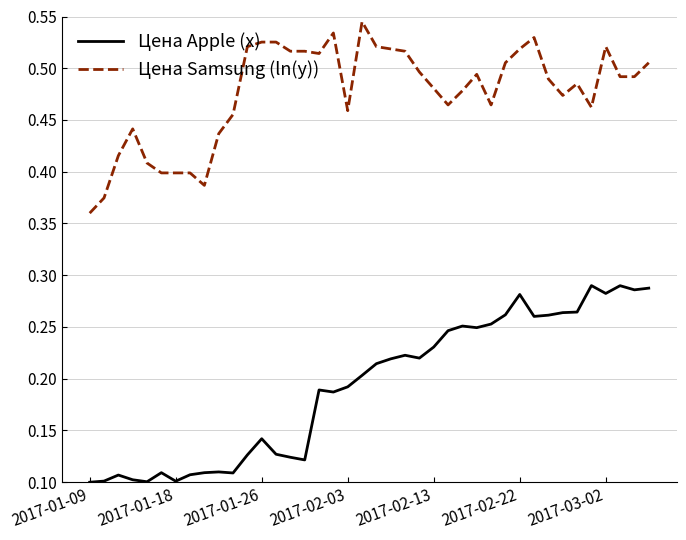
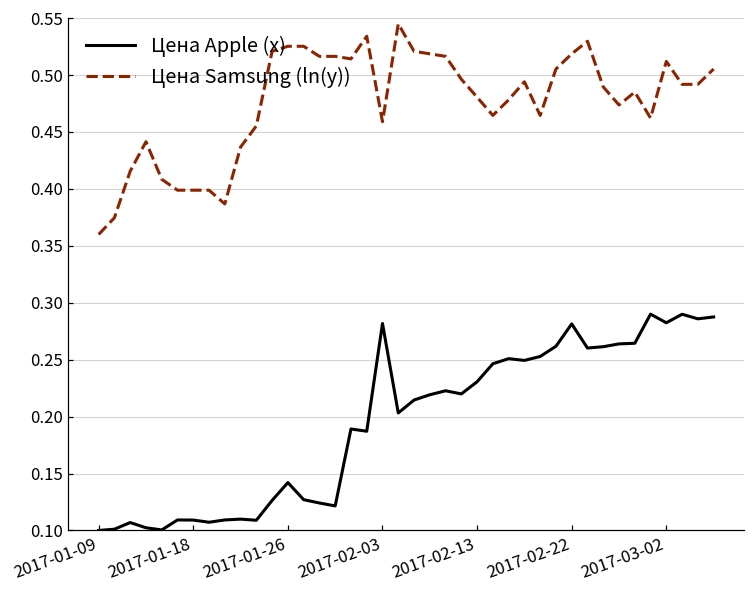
Цена Apple (x), 2017-01-18: 0.101 -> 0.109
Цена Apple (x), 2017-02-03: 0.192 -> 0.282
Цена Samsung (ln(y)), 2017-03-02: 0.521 -> 0.512
